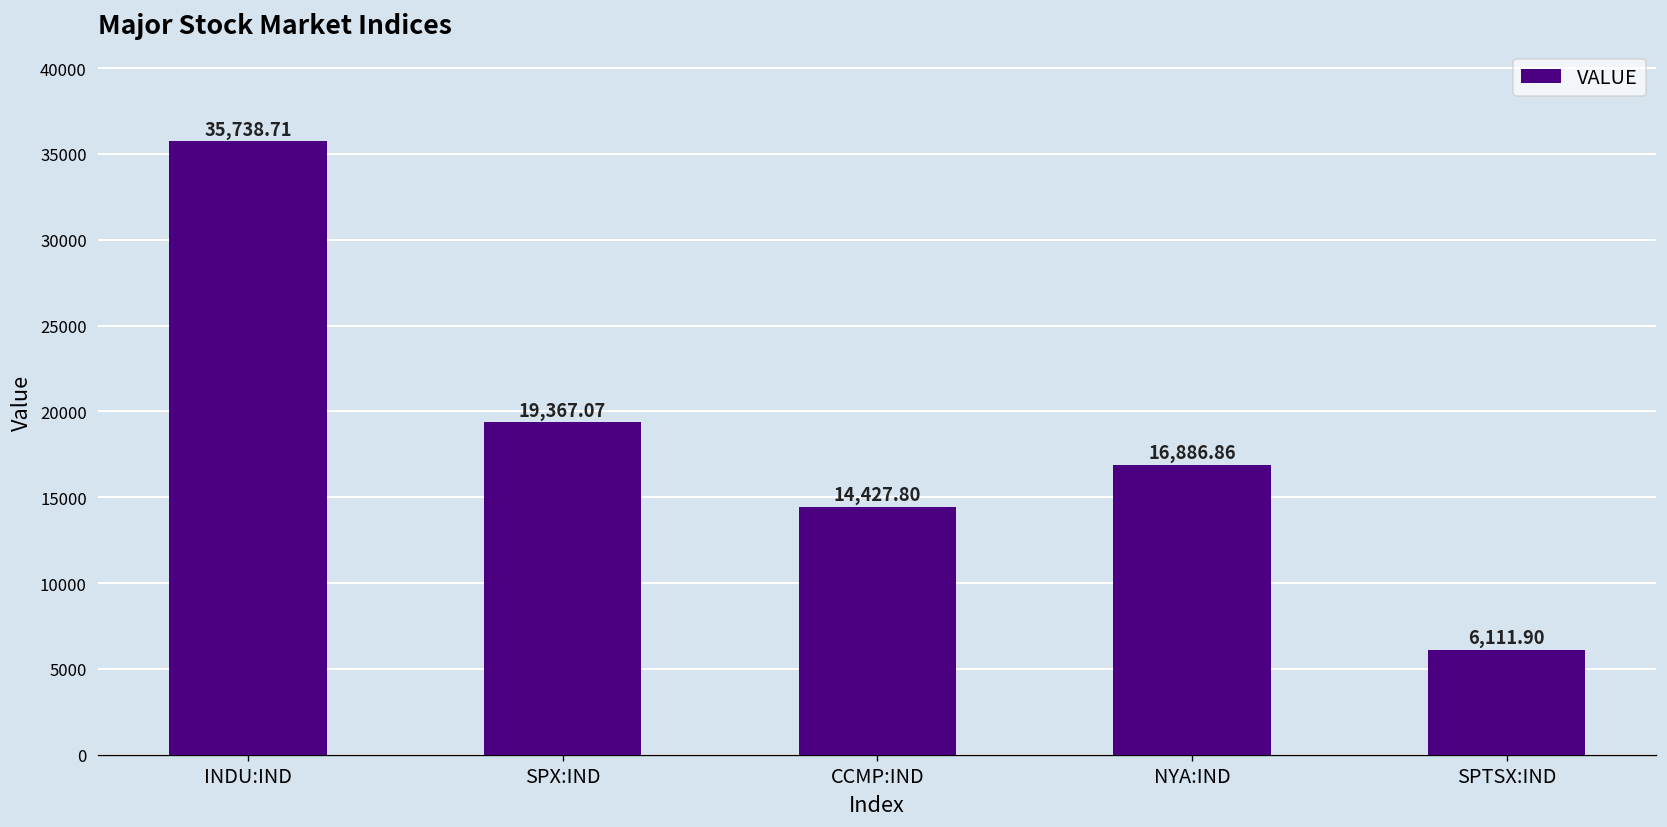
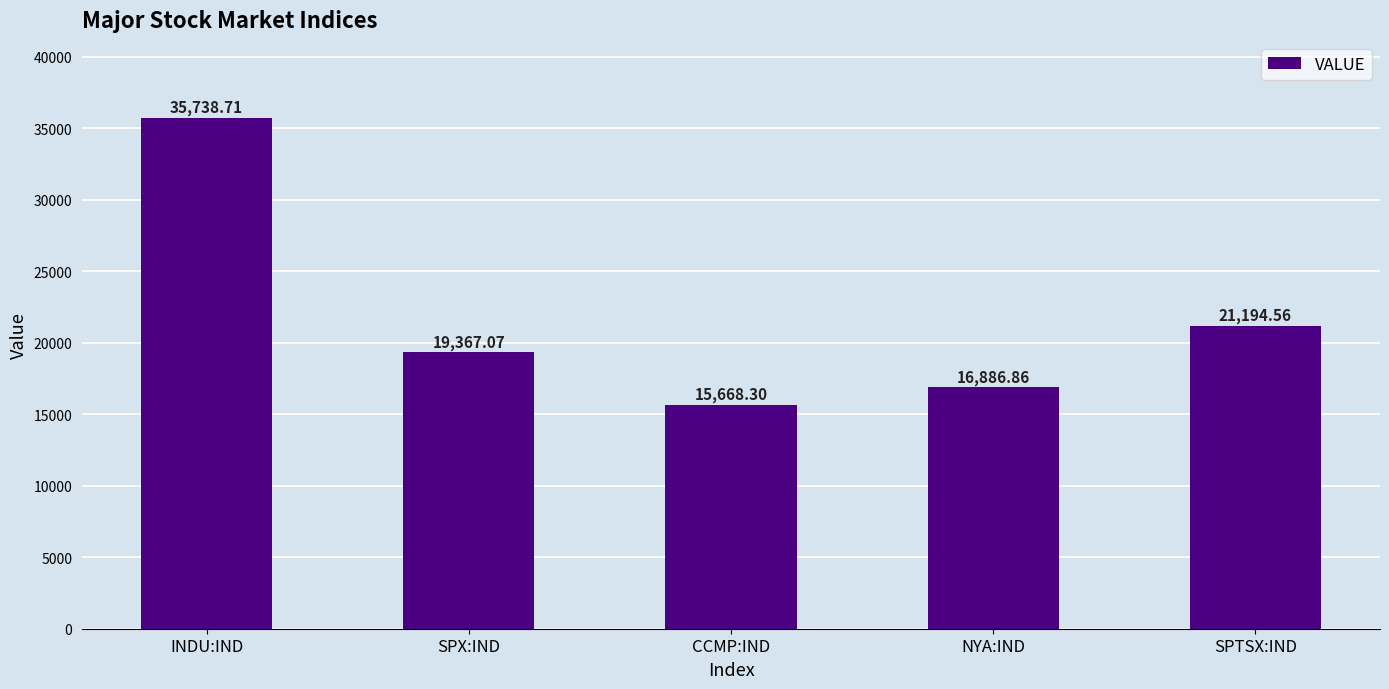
CCMP:IND: 14,427.80 -> 15,668.30
SPTSX:IND: 6,111.90 -> 21,194.56
